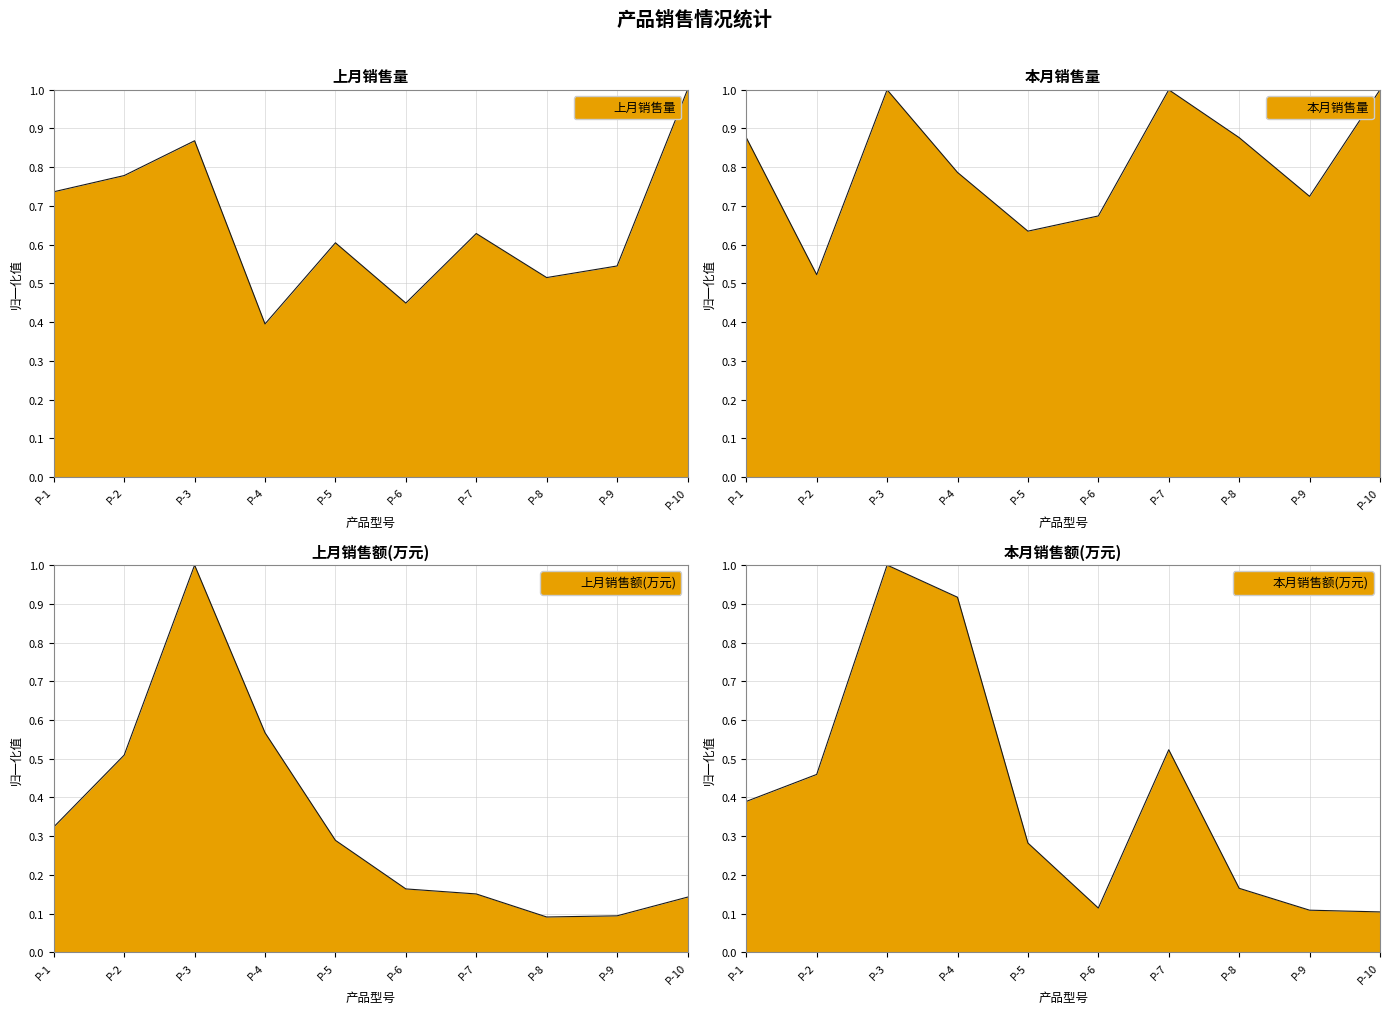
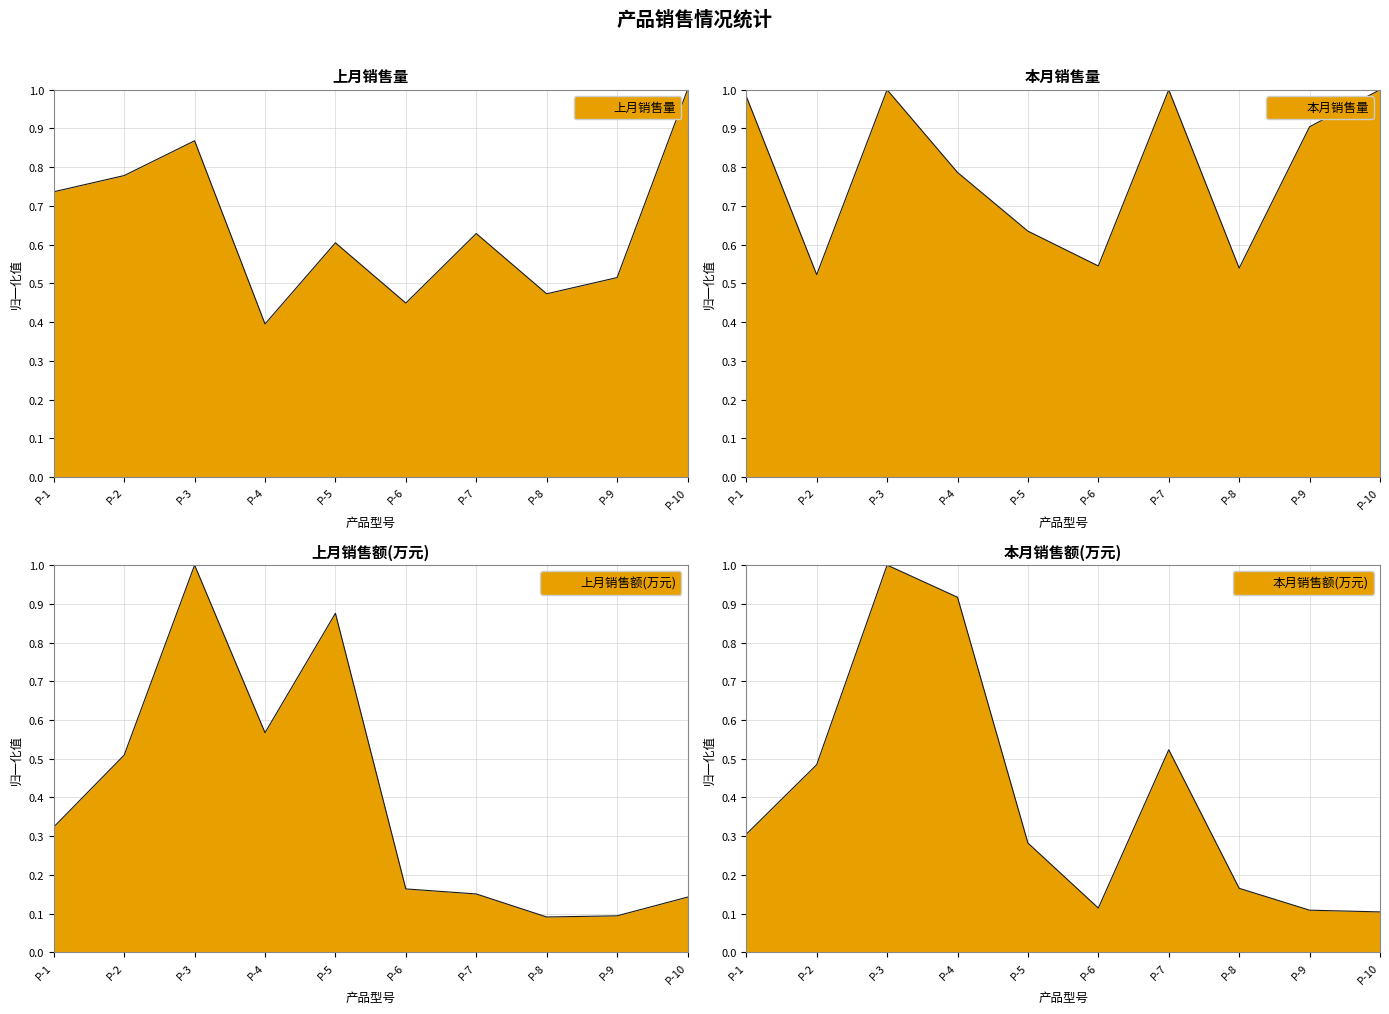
上月销售量, P-8: 0.51 -> 0.47
上月销售量, P-9: 0.54 -> 0.51
本月销售量, P-1: 0.88 -> 0.98
本月销售量, P-6: 0.67 -> 0.54
本月销售量, P-8: 0.88 -> 0.54
本月销售量, P-9: 0.72 -> 0.90
上月销售额(万元), P-5: 0.29 -> 0.88
本月销售额(万元), P-1: 0.39 -> 0.31
本月销售额(万元), P-2: 0.46 -> 0.48
